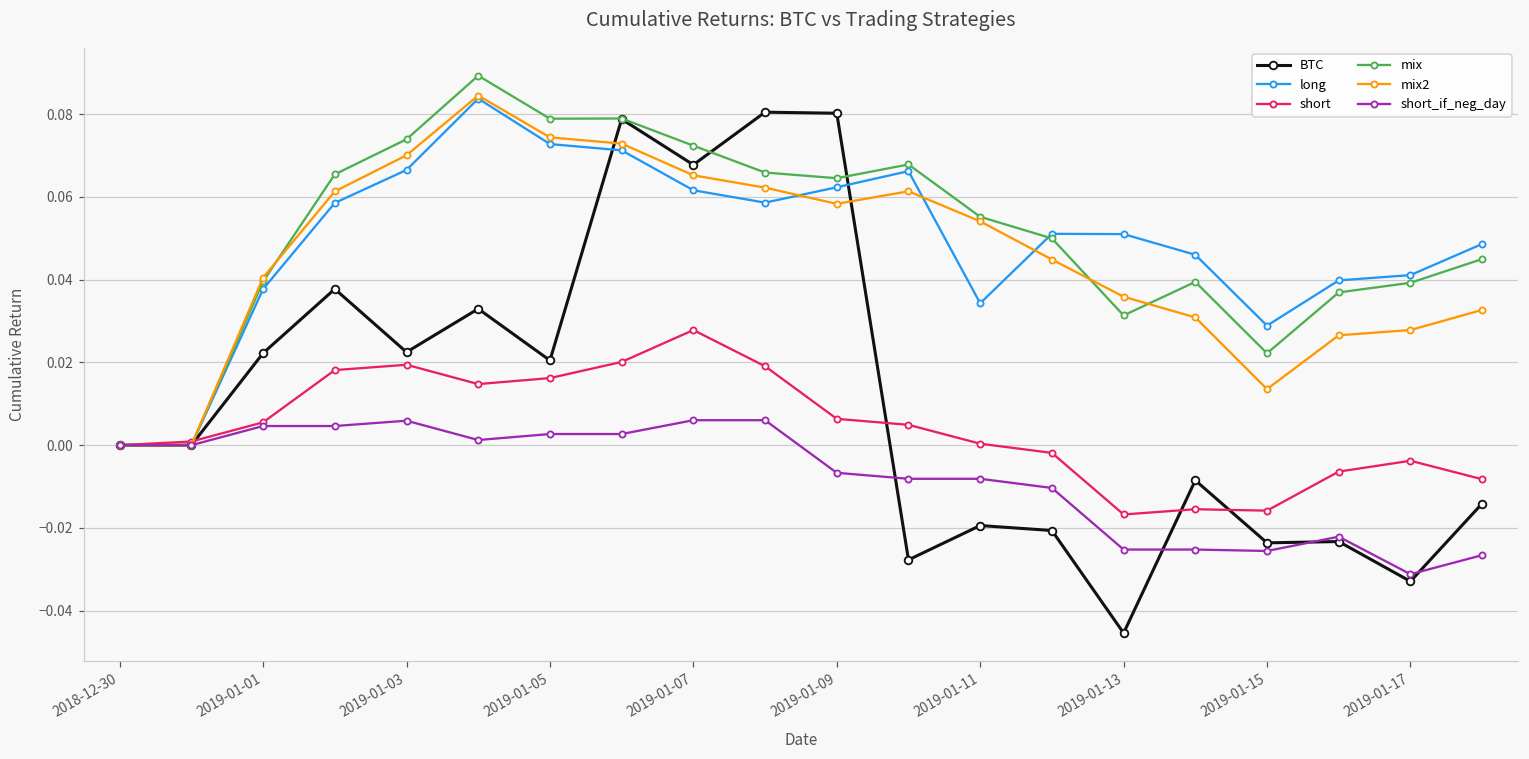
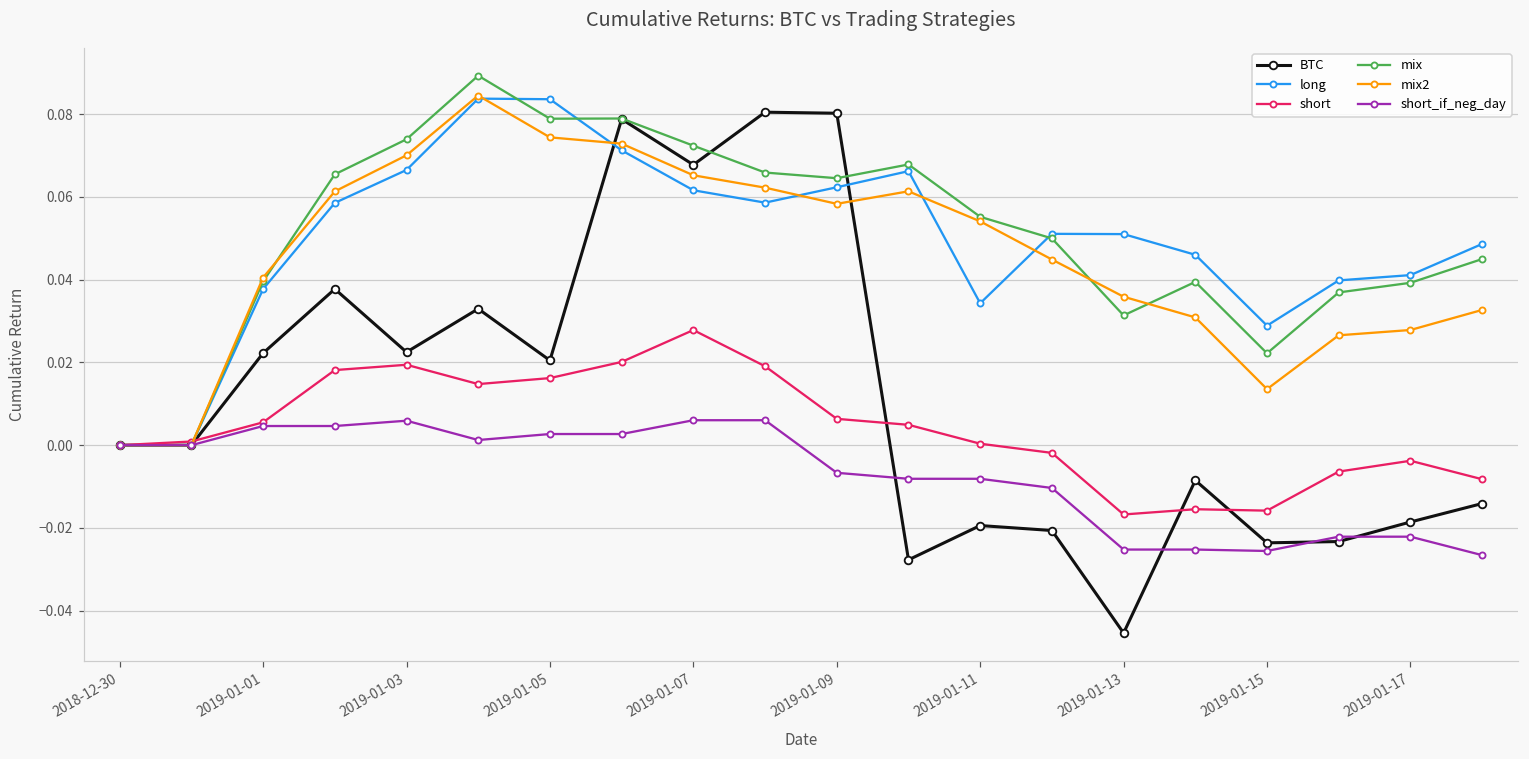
long, 2019-01-05: 0.073 -> 0.084
BTC, 2019-01-17: -0.033 -> -0.019
short_if_neg_day, 2019-01-17: -0.031 -> -0.022
